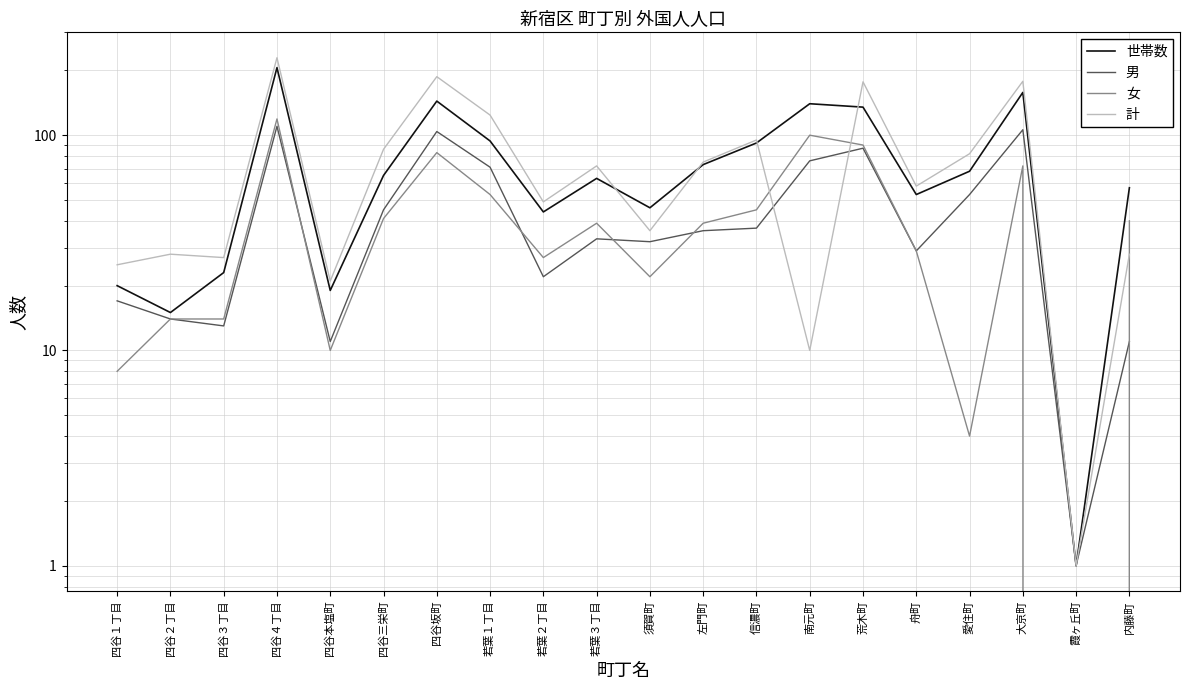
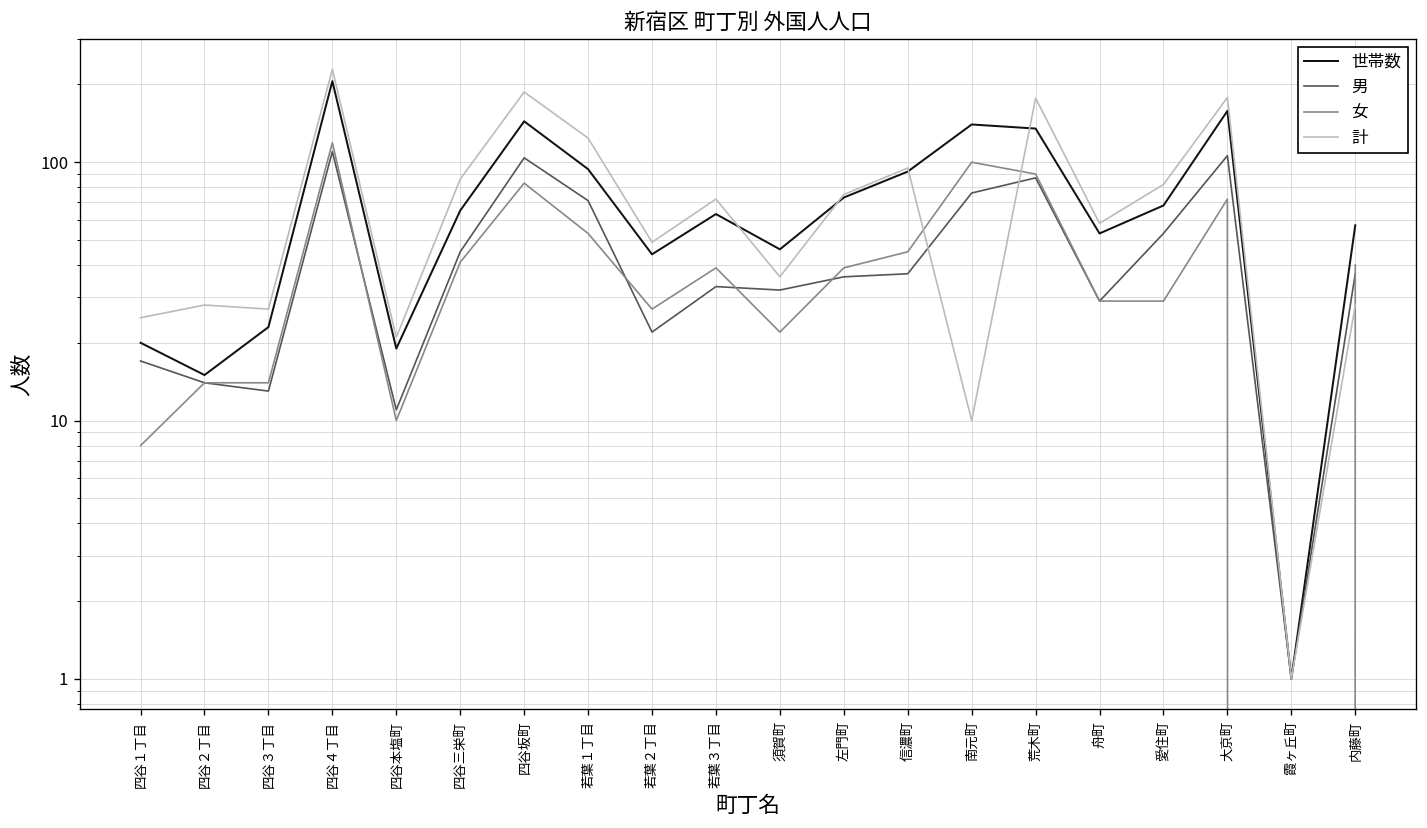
女, 愛住町: 4 -> 29
男, 内藤町: 11 -> 37
